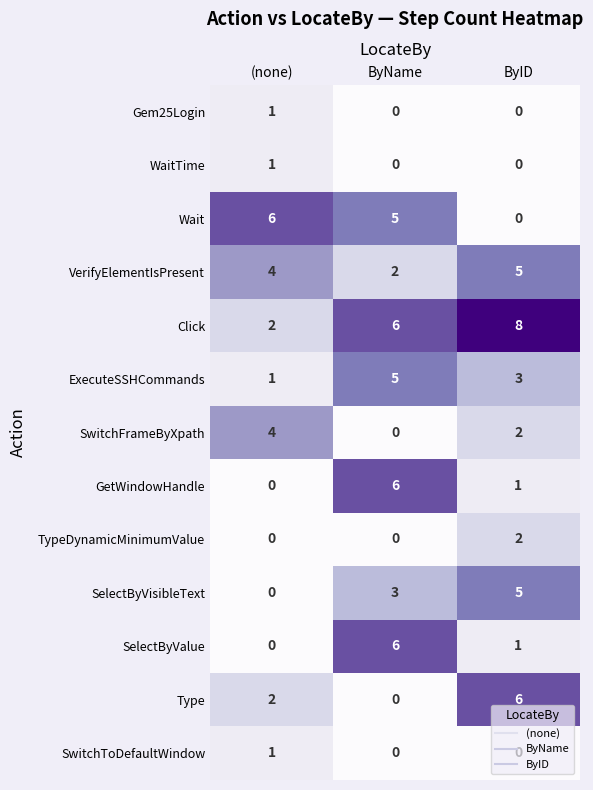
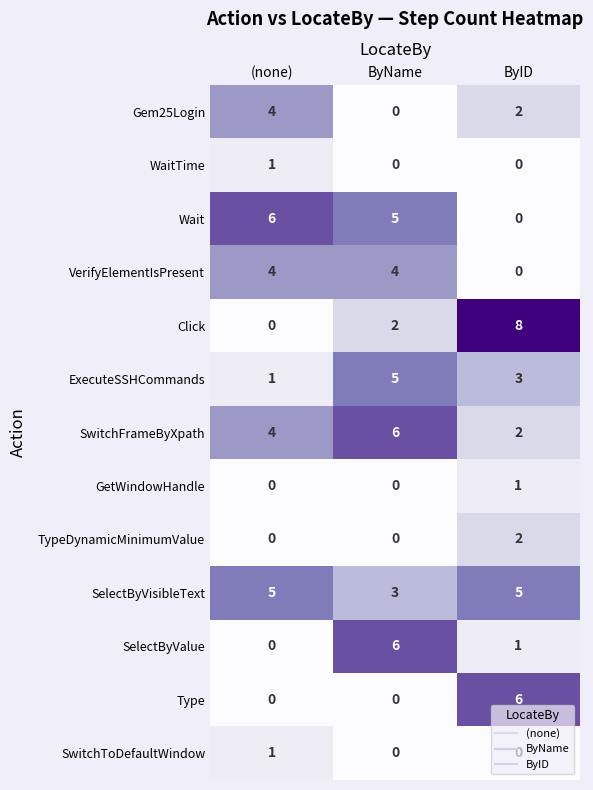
Gem25Login, (none): 1 -> 4
Gem25Login, ByID: 0 -> 2
VerifyElementIsPresent, ByName: 2 -> 4
VerifyElementIsPresent, ByID: 5 -> 0
Click, (none): 2 -> 0
Click, ByName: 6 -> 2
SwitchFrameByXpath, ByName: 0 -> 6
GetWindowHandle, ByName: 6 -> 0
SelectByVisibleText, (none): 0 -> 5
Type, (none): 2 -> 0
